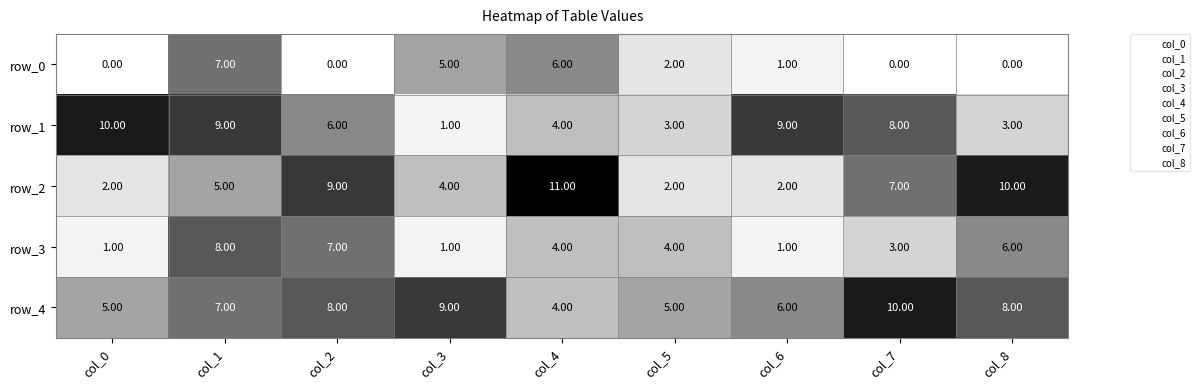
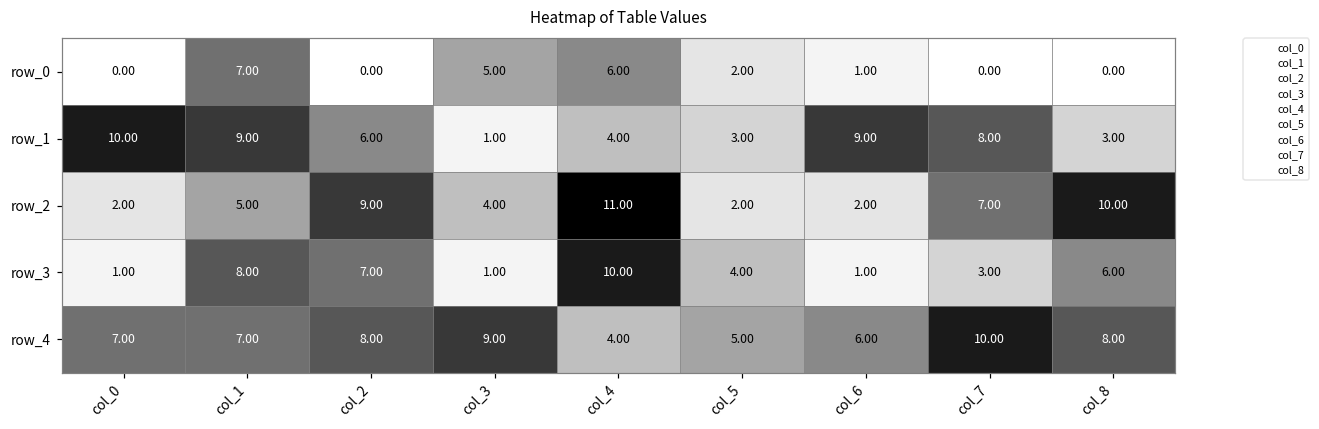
row_3, col_4: 4.00 -> 10.00
row_4, col_0: 5.00 -> 7.00
